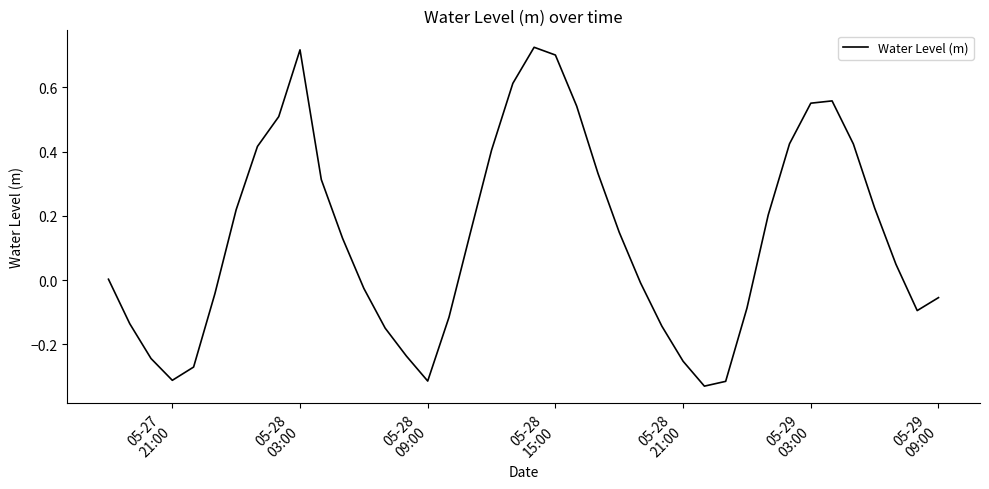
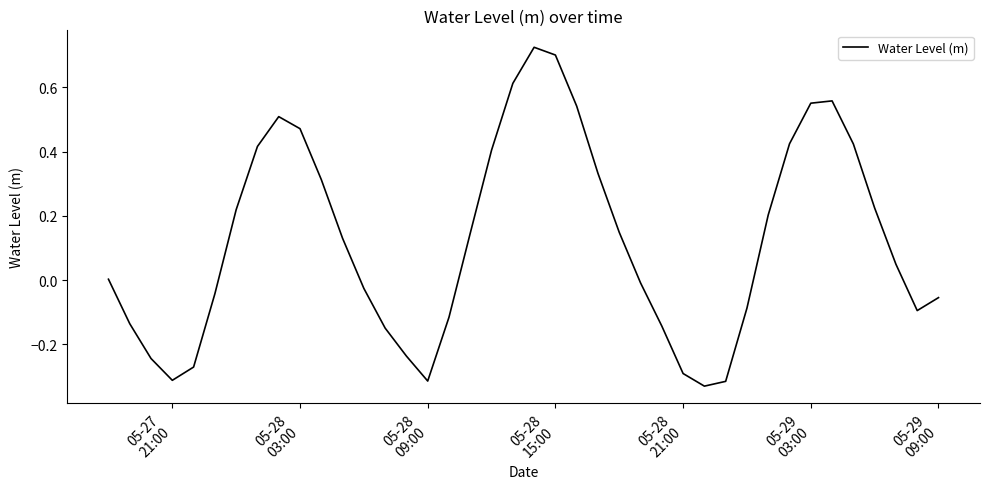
05-28 03:00: 0.72 -> 0.47
05-28 21:00: -0.25 -> -0.29
